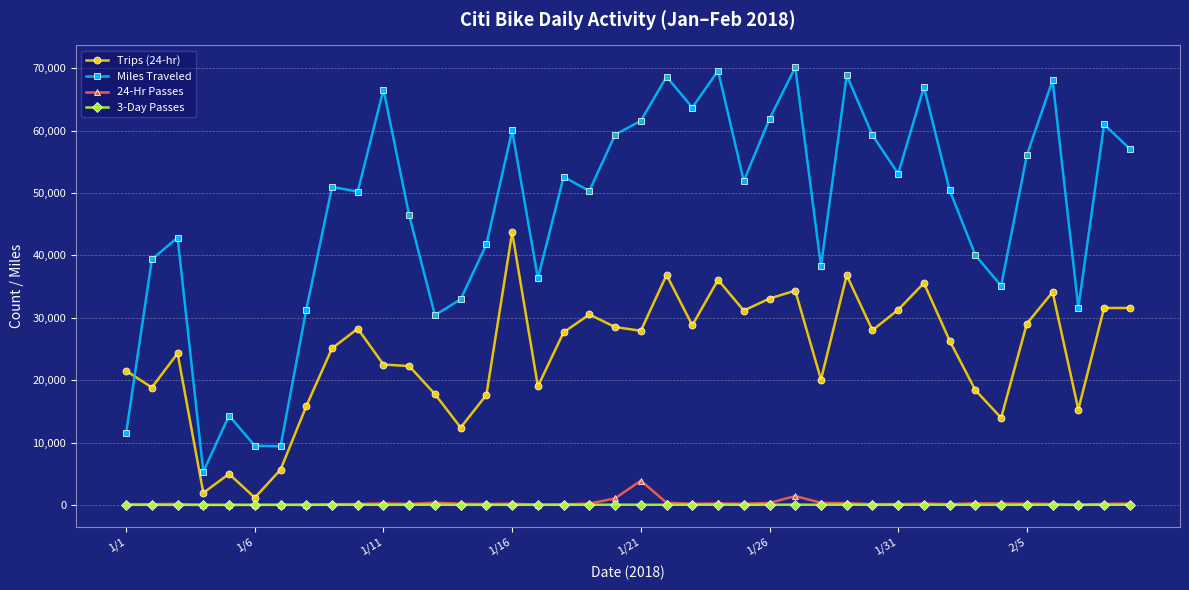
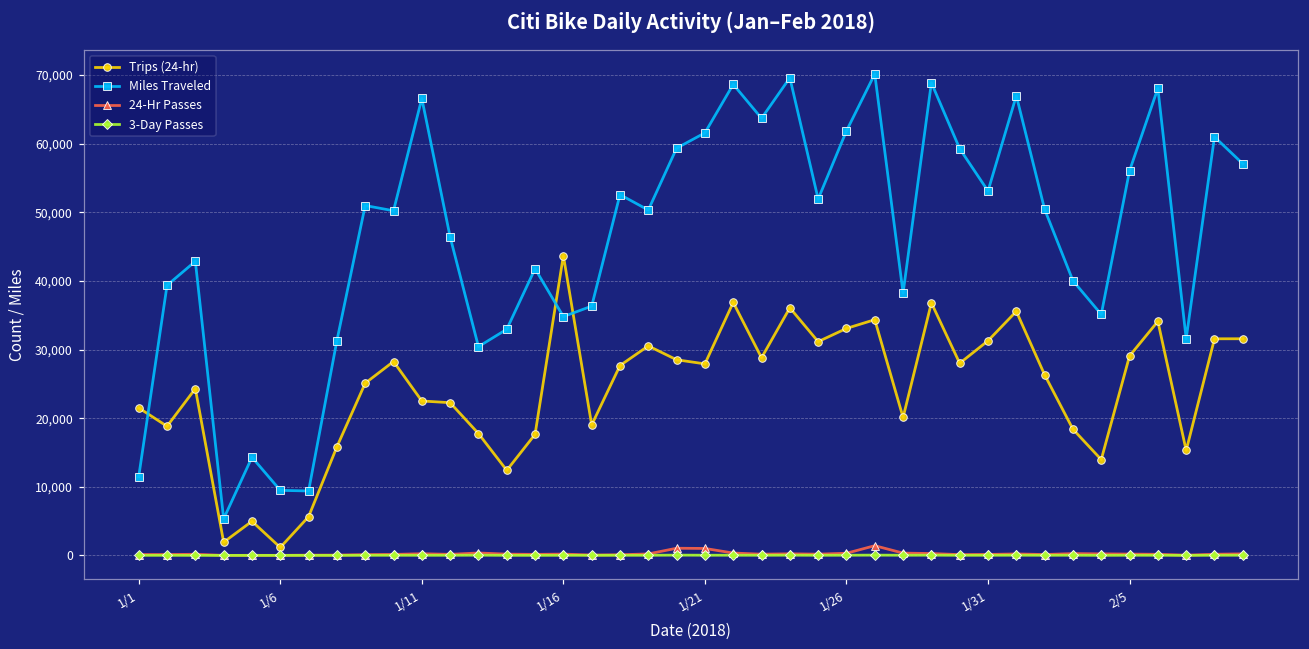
Miles Traveled, 1/16: 60,000 -> 35,000
24-Hr Passes, 1/21: 4,000 -> 1,000
